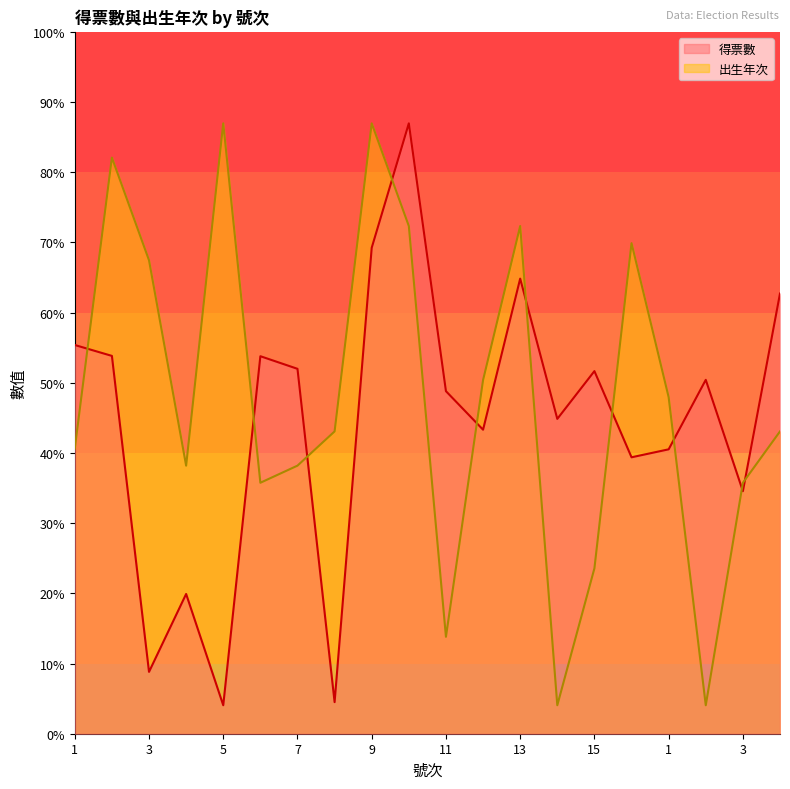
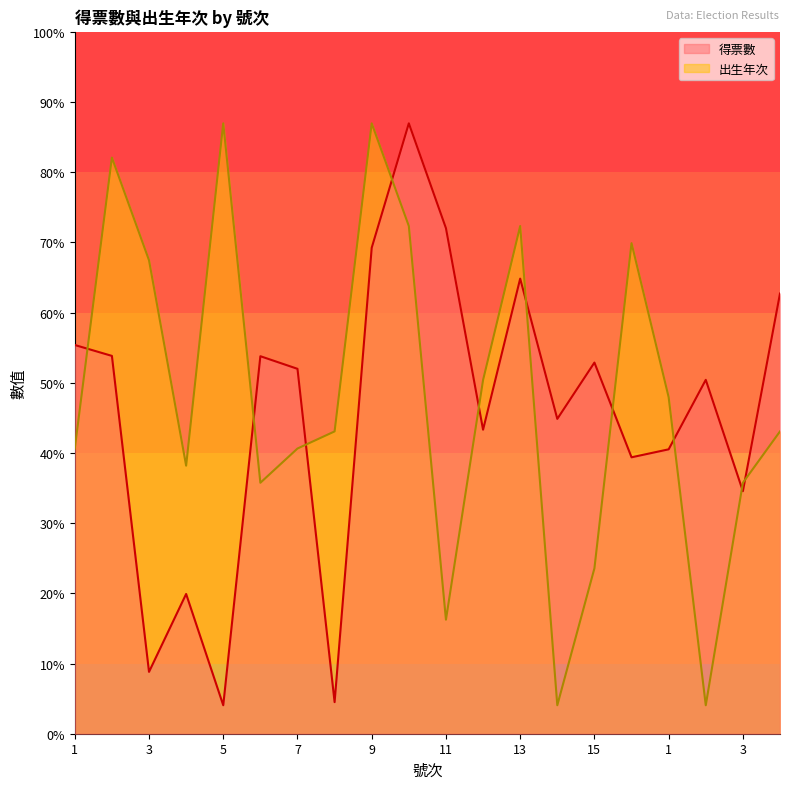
出生年次, 7: 38% -> 41%
得票數, 11: 49% -> 72%
出生年次, 11: 14% -> 16%
得票數, 15: 52% -> 53%
